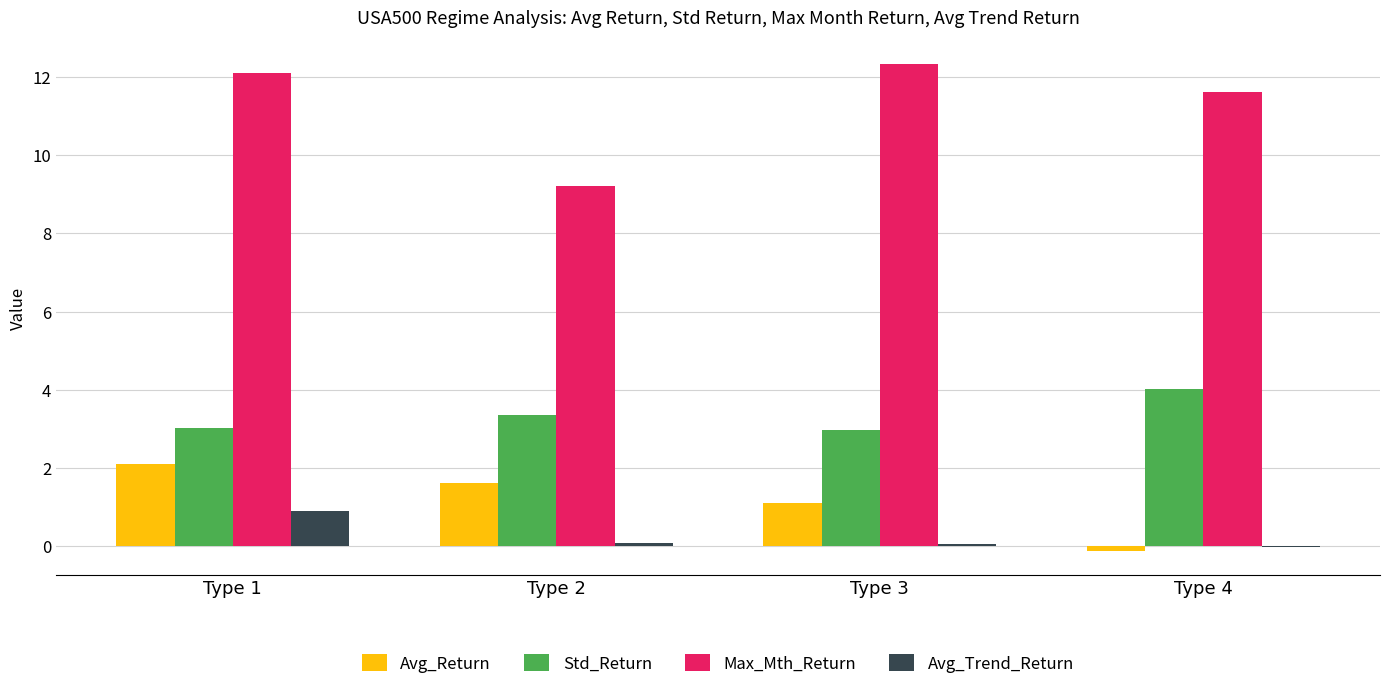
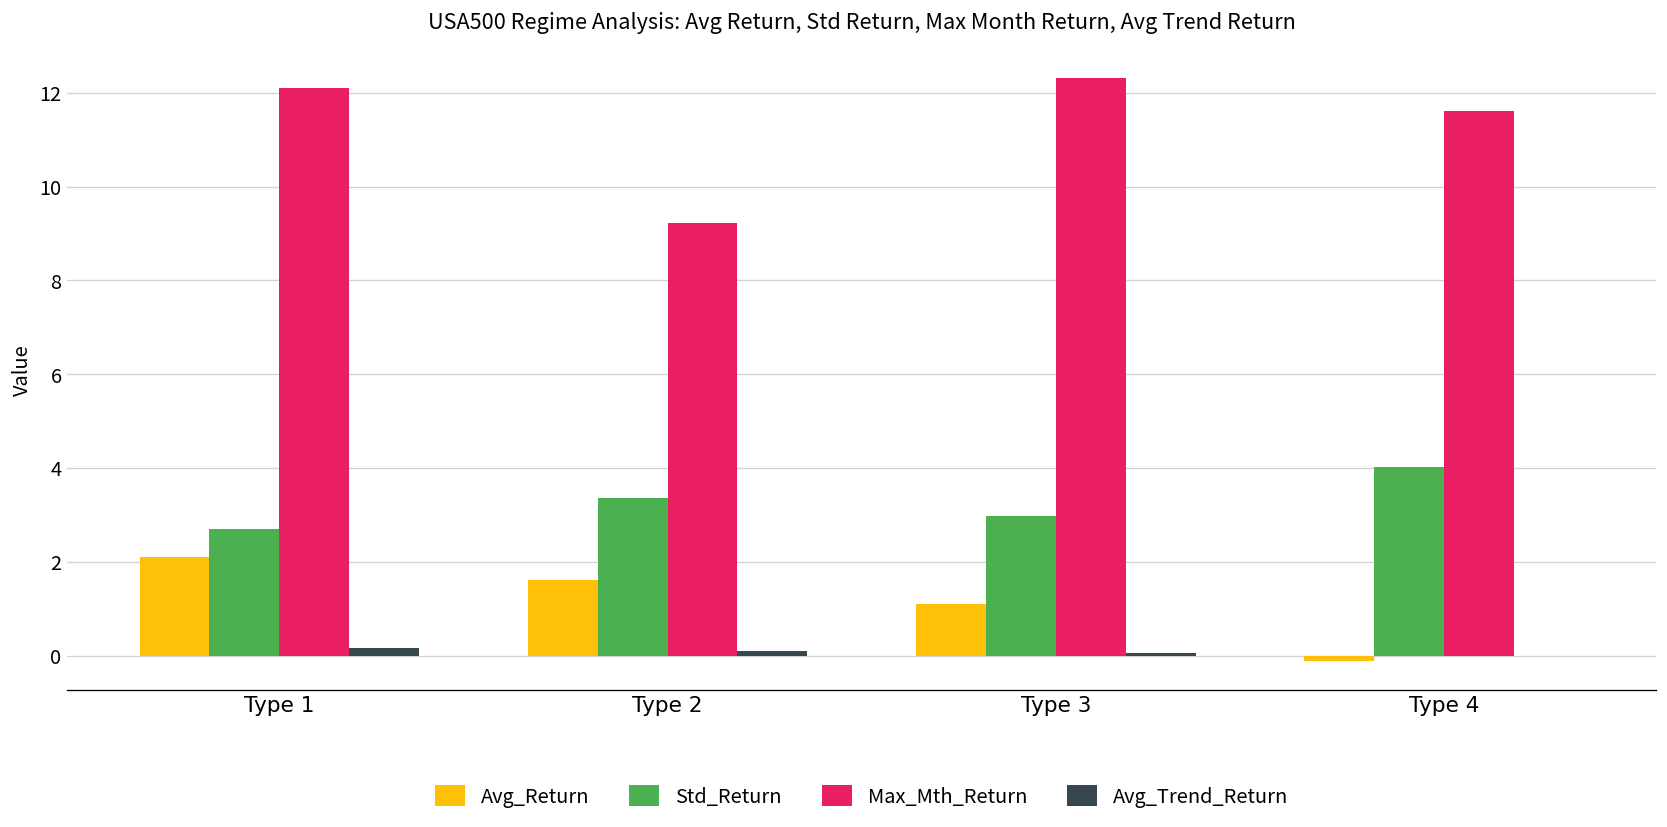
Std_Return, Type 1: 3.0 -> 2.7
Avg_Trend_Return, Type 1: 0.9 -> 0.2
